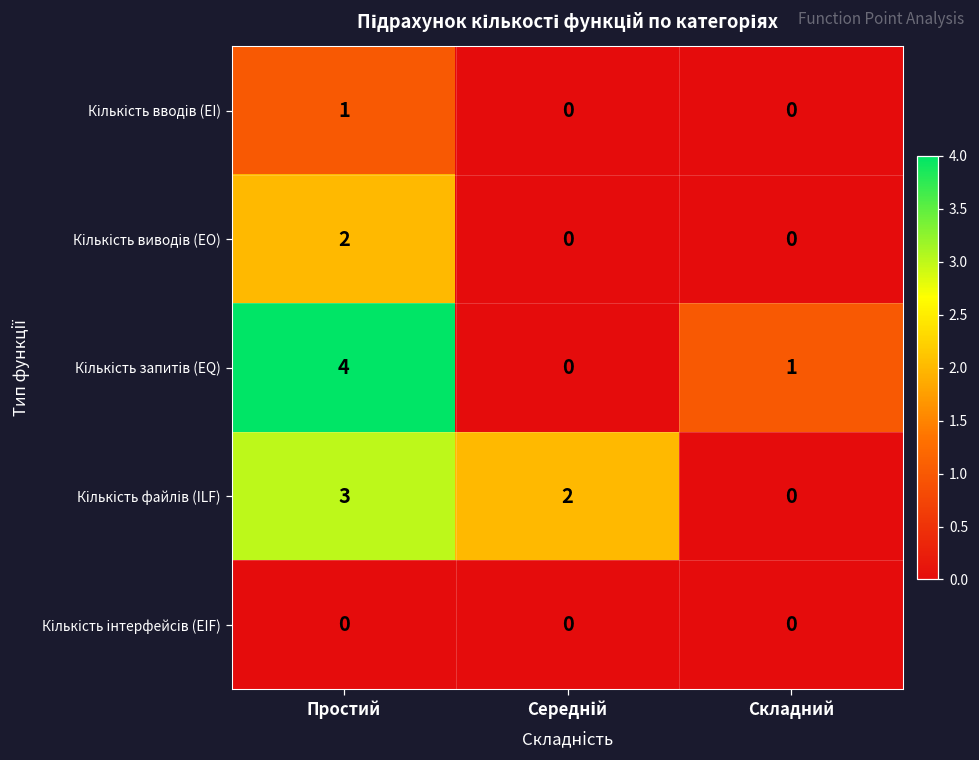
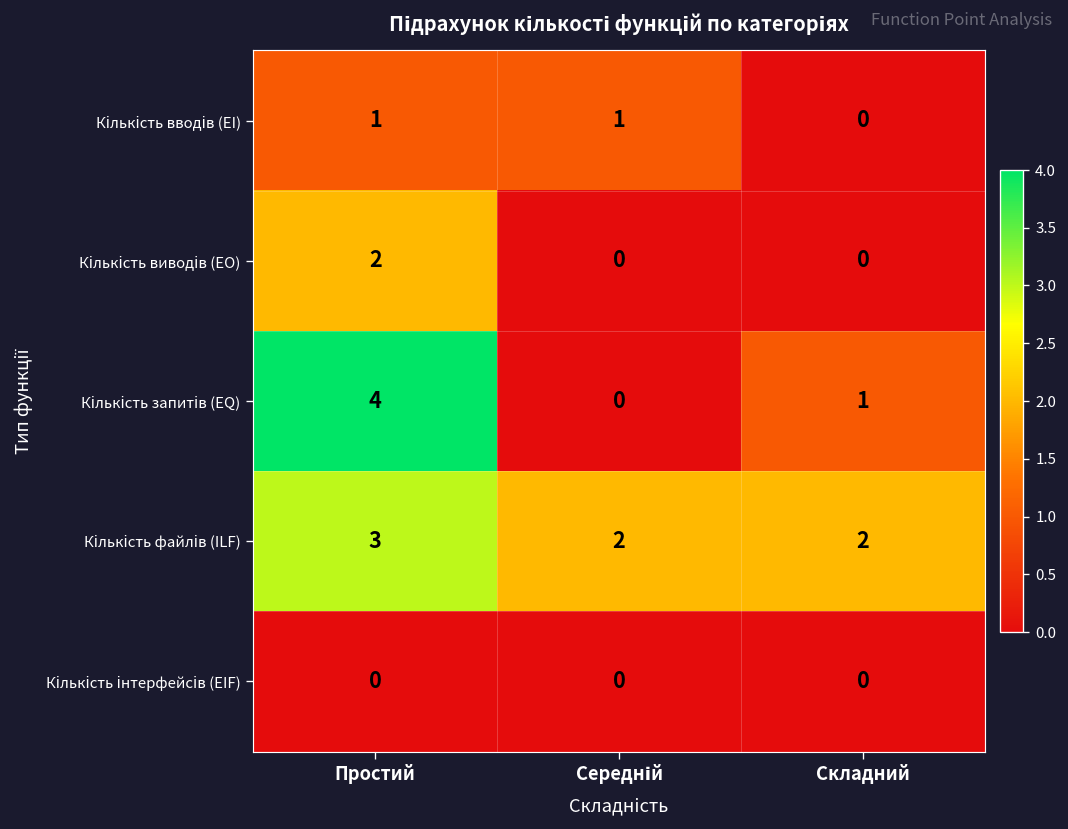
Кількість вводів (EI), Середній: 0 -> 1
Кількість файлів (ILF), Складний: 0 -> 2
